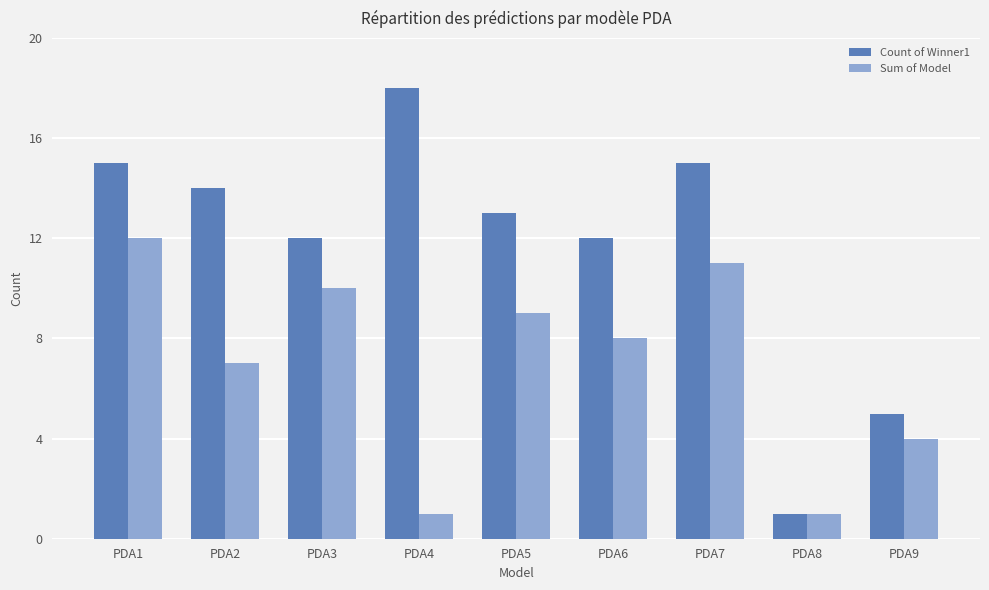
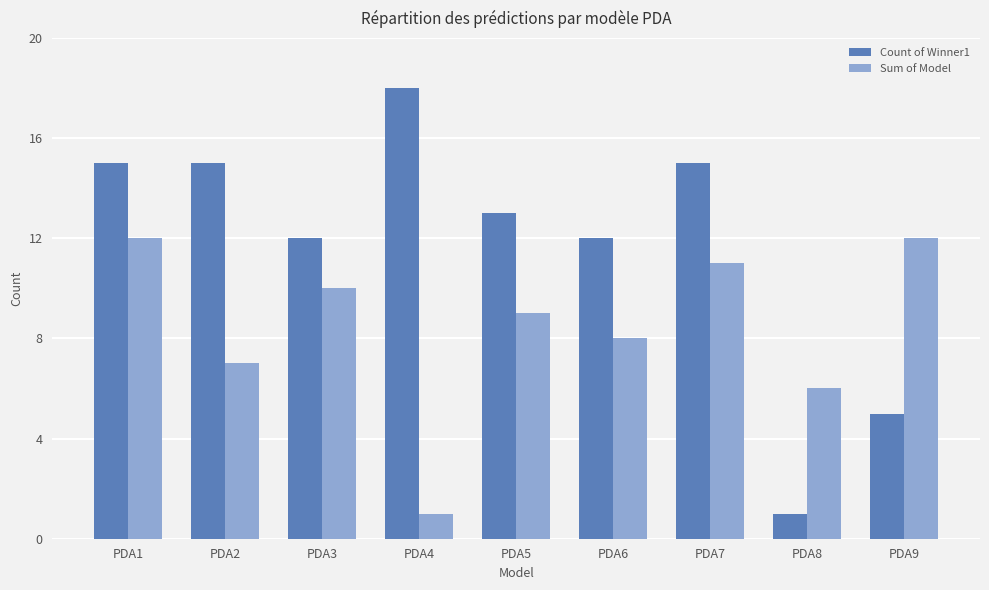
Count of Winner1, PDA2: 14 -> 15
Sum of Model, PDA8: 1 -> 6
Sum of Model, PDA9: 4 -> 12
